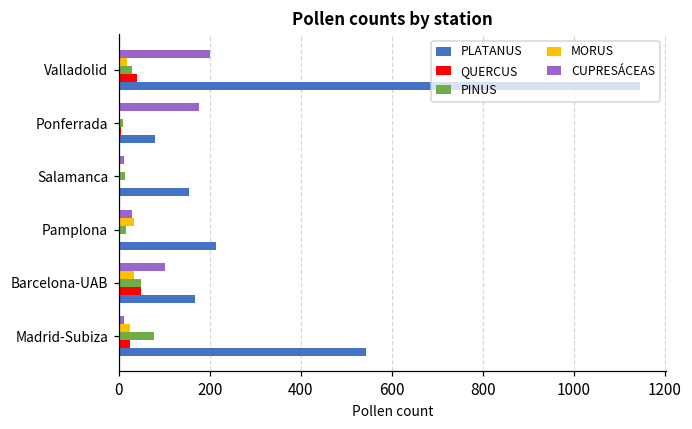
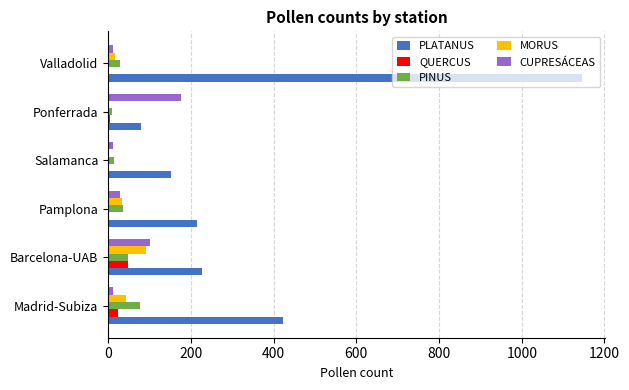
CUPRESÁCEAS, Valladolid: 200 -> 10
QUERCUS, Valladolid: 40 -> 0
PINUS, Pamplona: 20 -> 40
MORUS, Barcelona-UAB: 30 -> 90
PLATANUS, Barcelona-UAB: 170 -> 230
MORUS, Madrid-Subiza: 20 -> 40
PLATANUS, Madrid-Subiza: 540 -> 420
